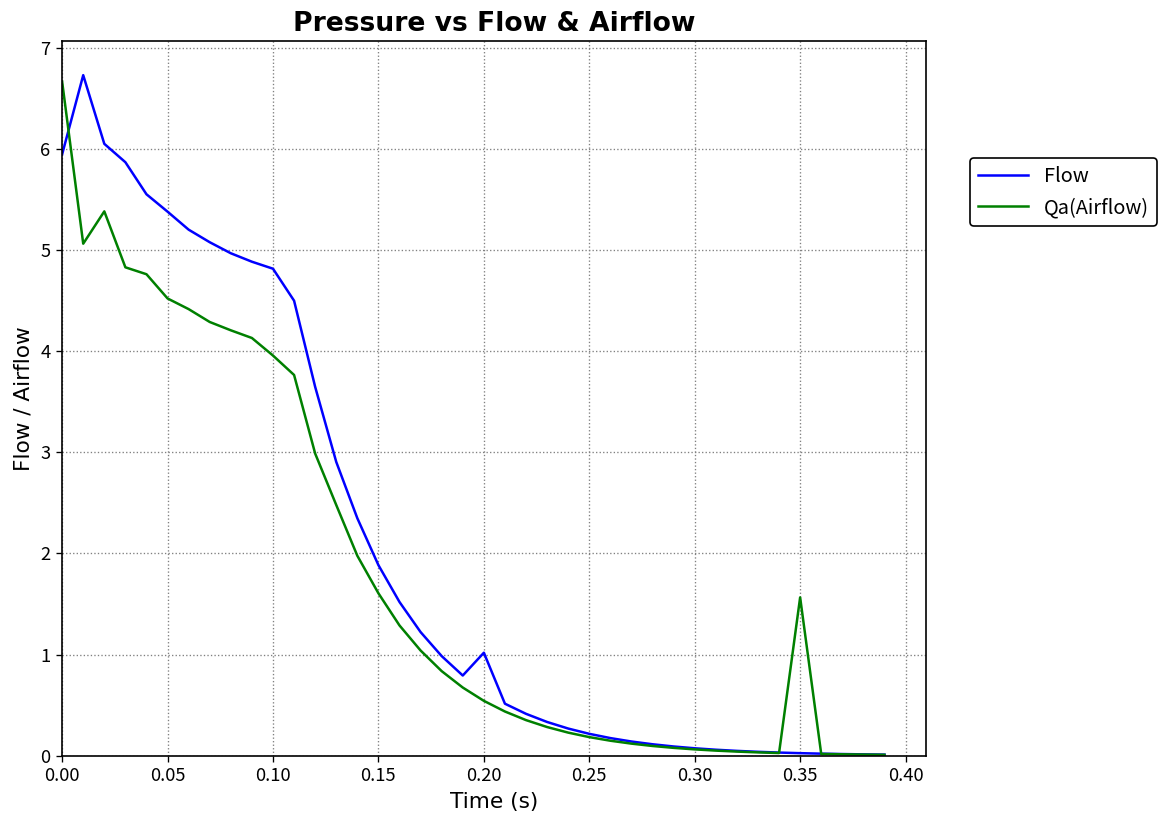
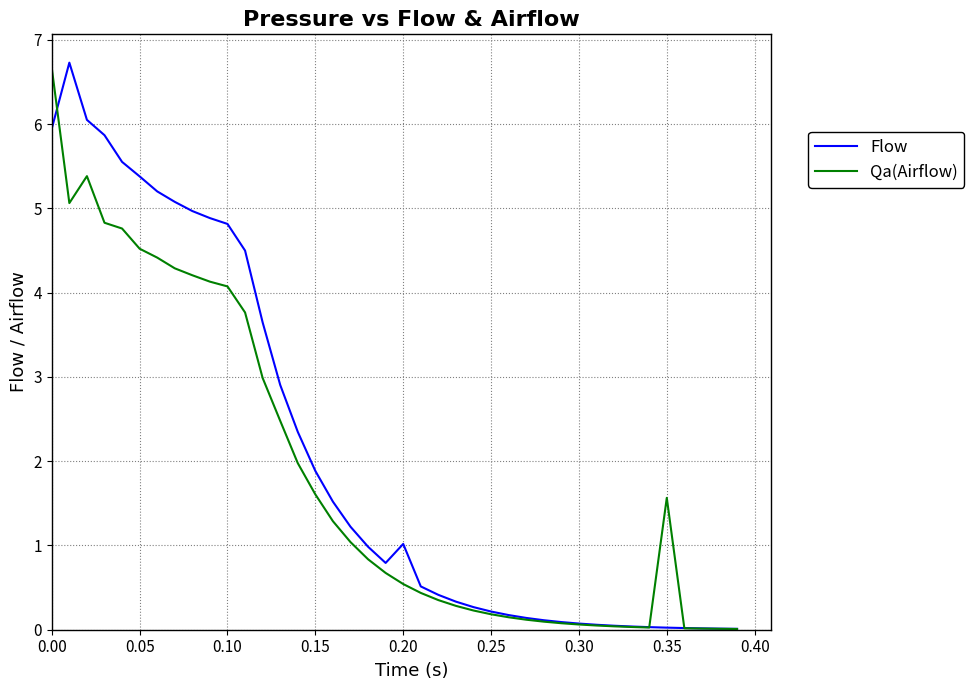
Qa(Airflow), 0.10: 4.0 -> 4.1
